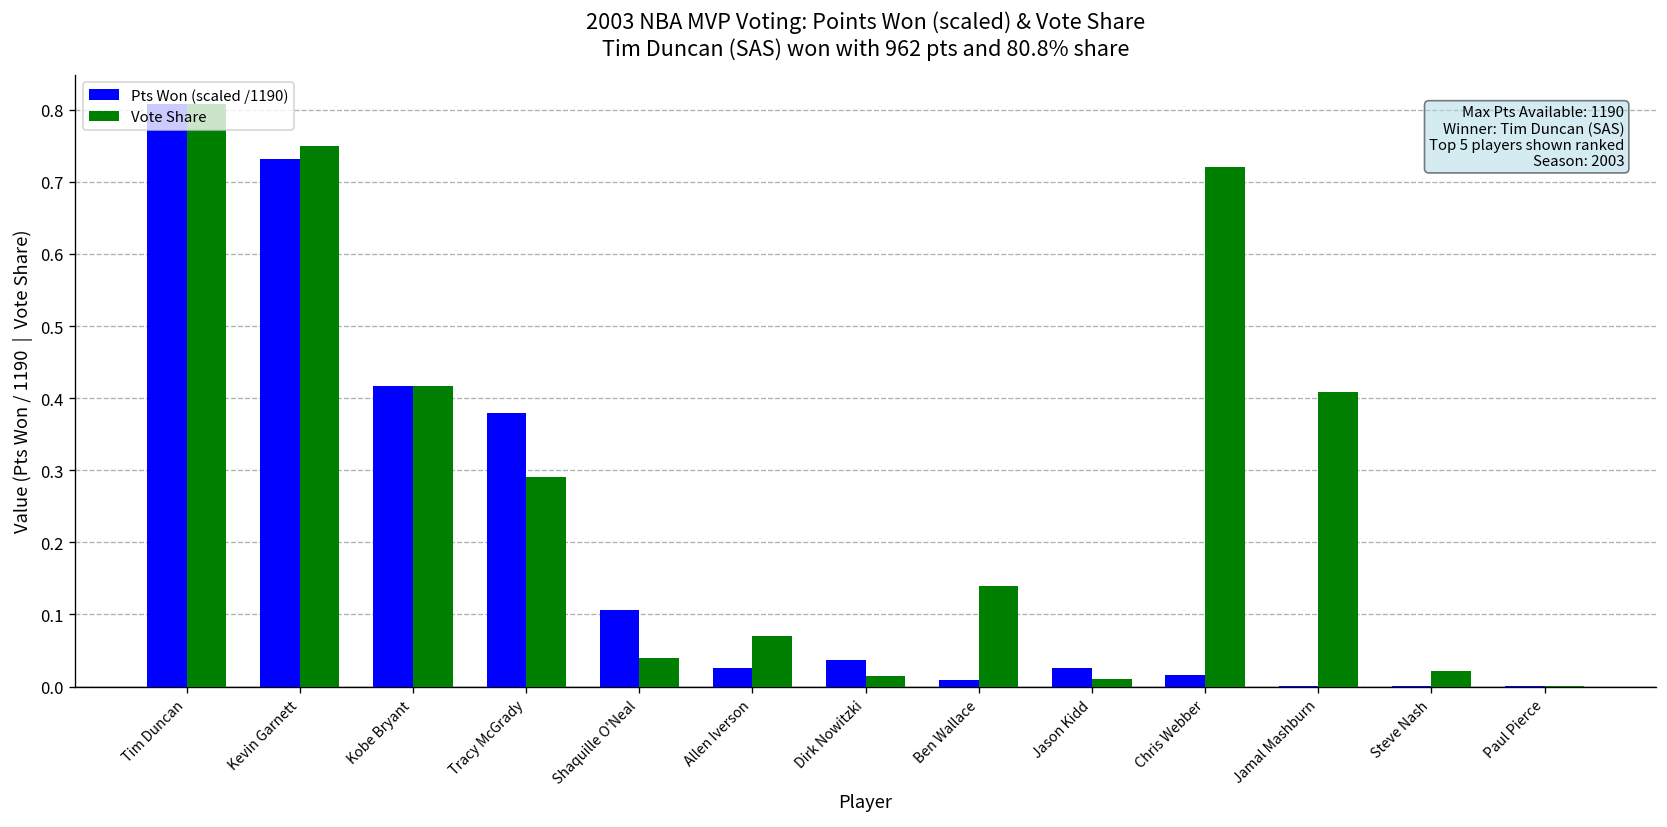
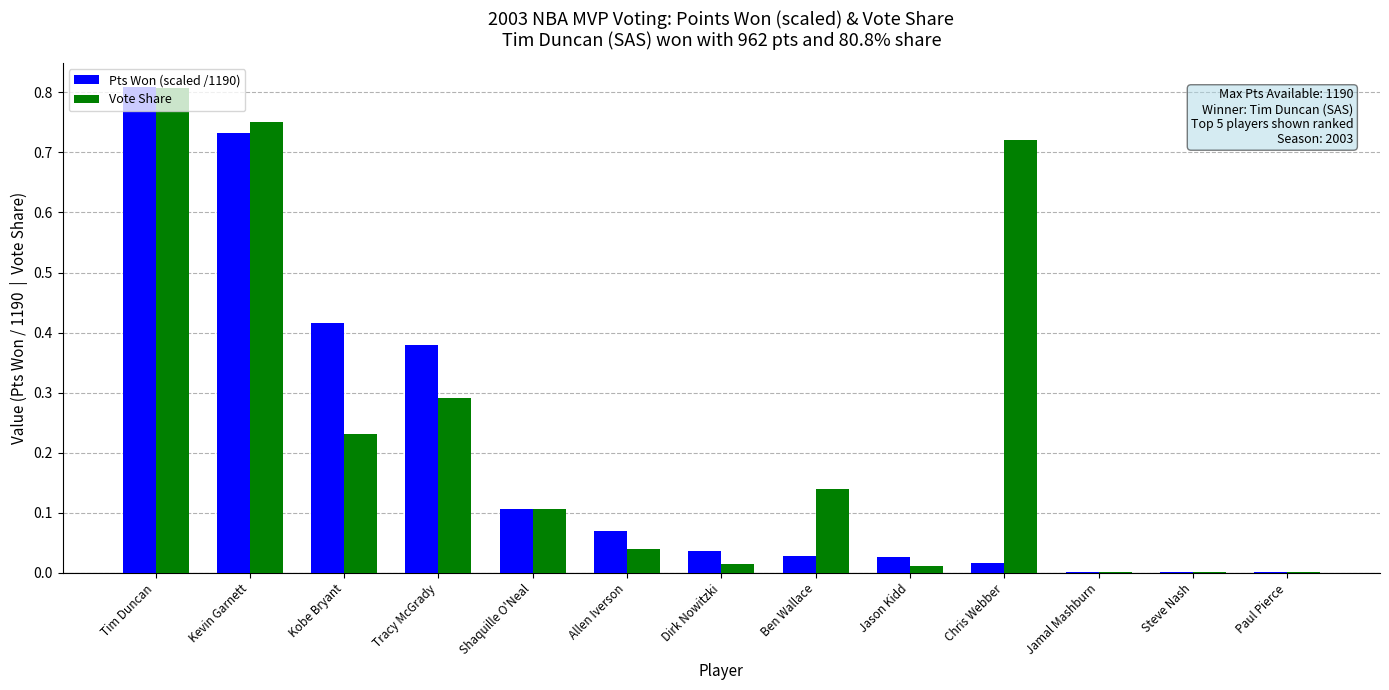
Vote Share, Kobe Bryant: 0.42 -> 0.23
Vote Share, Shaquille O'Neal: 0.04 -> 0.11
Pts Won (scaled /1190), Allen Iverson: 0.03 -> 0.07
Vote Share, Allen Iverson: 0.07 -> 0.04
Pts Won (scaled /1190), Ben Wallace: 0.01 -> 0.03
Vote Share, Jamal Mashburn: 0.41 -> 0.00
Vote Share, Steve Nash: 0.02 -> 0.00
